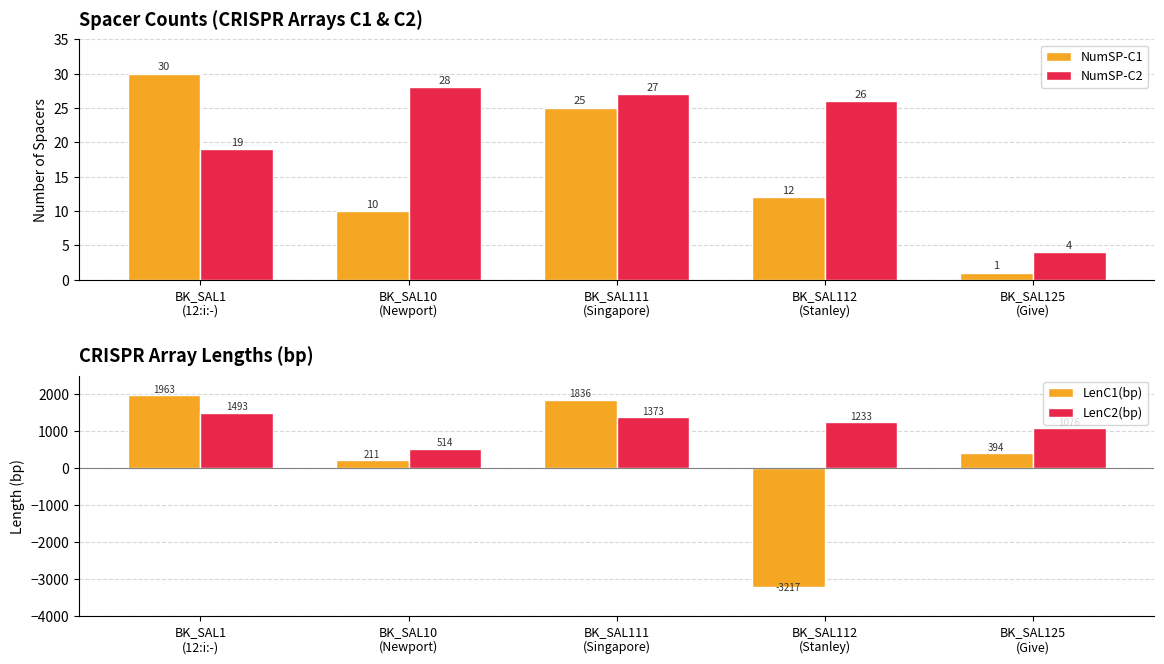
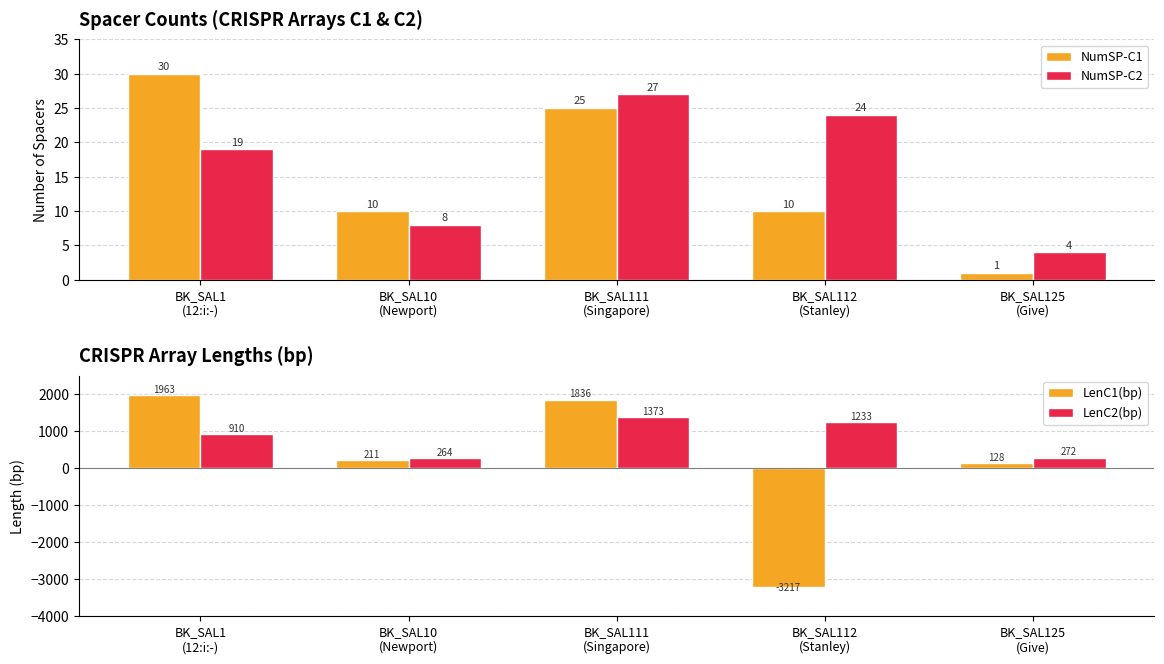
Spacer Counts (CRISPR Arrays C1 & C2), NumSP-C2, BK_SAL10 (Newport): 28 -> 8
Spacer Counts (CRISPR Arrays C1 & C2), NumSP-C1, BK_SAL112 (Stanley): 12 -> 10
Spacer Counts (CRISPR Arrays C1 & C2), NumSP-C2, BK_SAL112 (Stanley): 26 -> 24
CRISPR Array Lengths (bp), LenC2(bp), BK_SAL1 (12:i:-): 1493 -> 910
CRISPR Array Lengths (bp), LenC2(bp), BK_SAL10 (Newport): 514 -> 264
CRISPR Array Lengths (bp), LenC1(bp), BK_SAL125 (Give): 394 -> 128
CRISPR Array Lengths (bp), LenC2(bp), BK_SAL125 (Give): 1100 -> 300
